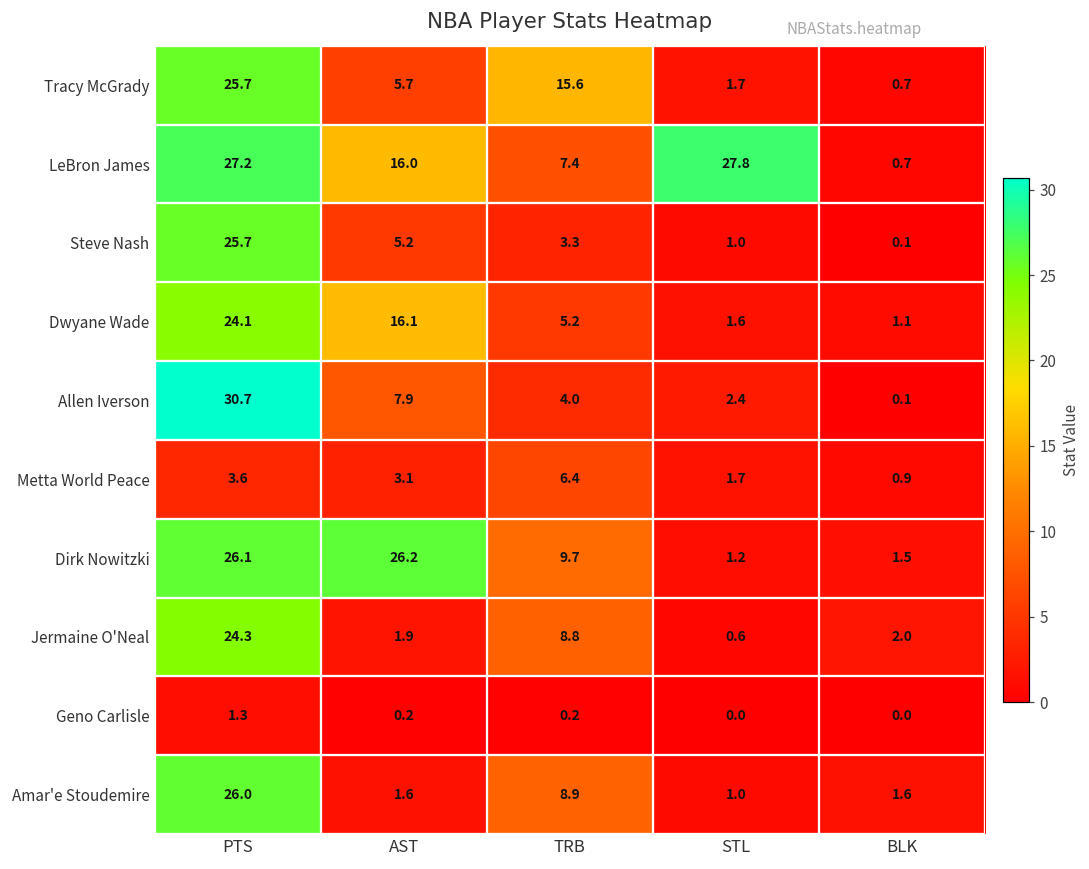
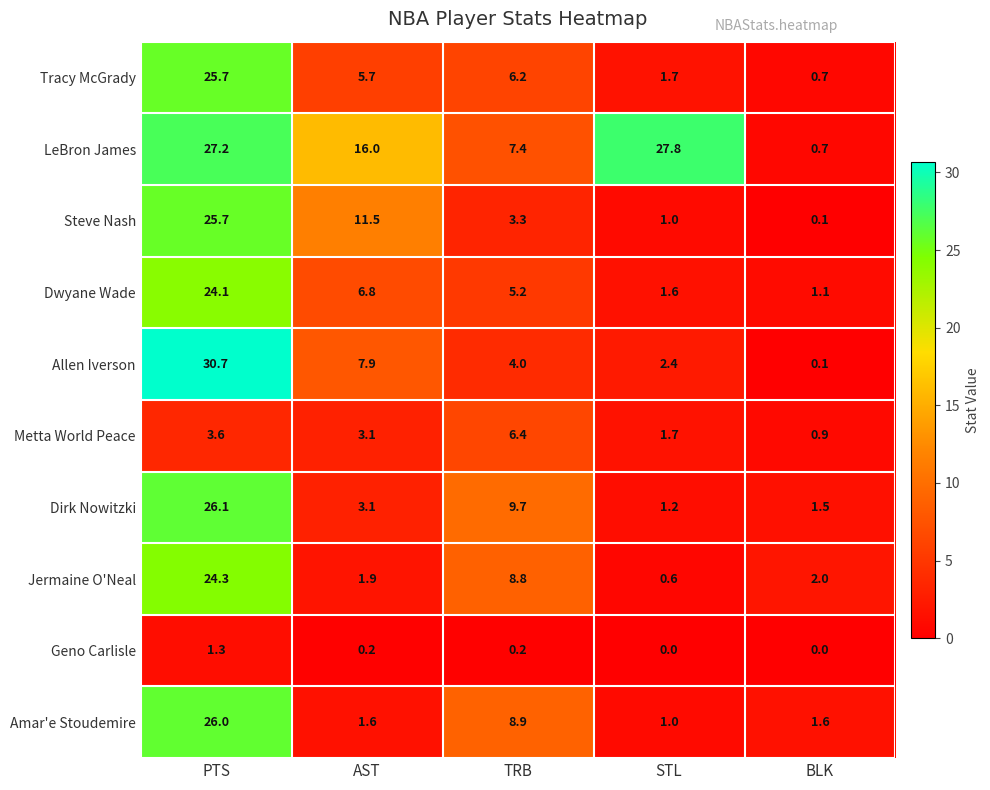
Tracy McGrady, TRB: 15.6 -> 6.2
Steve Nash, AST: 5.2 -> 11.5
Dwyane Wade, AST: 16.1 -> 6.8
Dirk Nowitzki, AST: 26.2 -> 3.1
